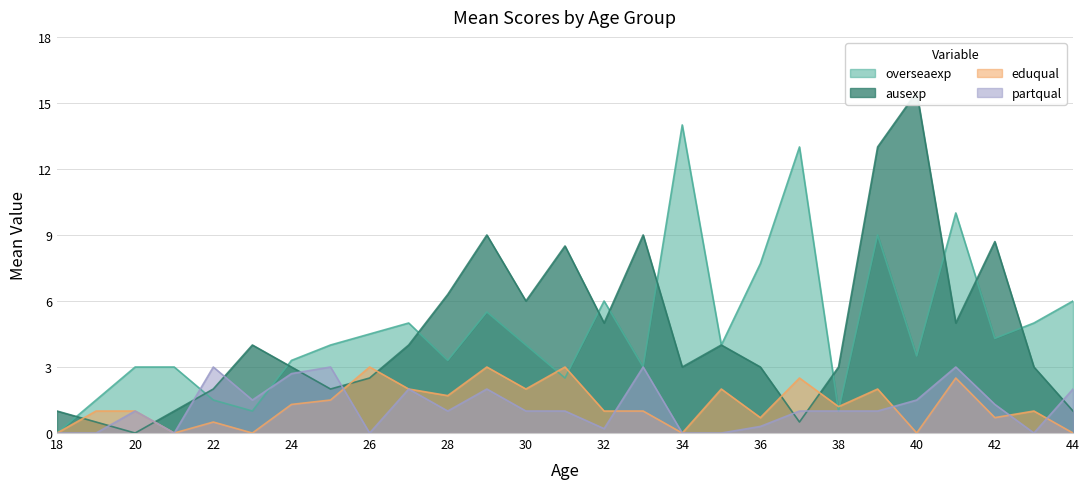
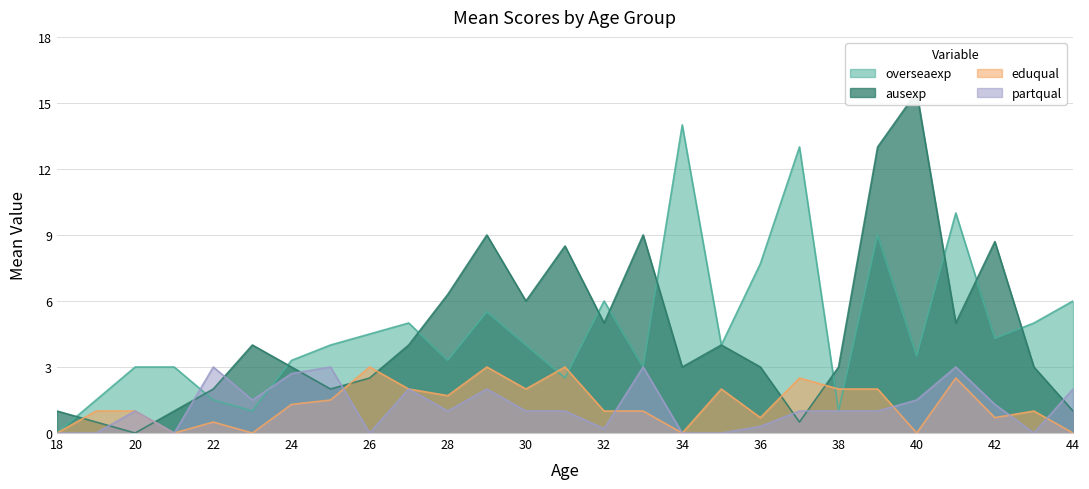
eduqual, 38: 1.2 -> 2.0
